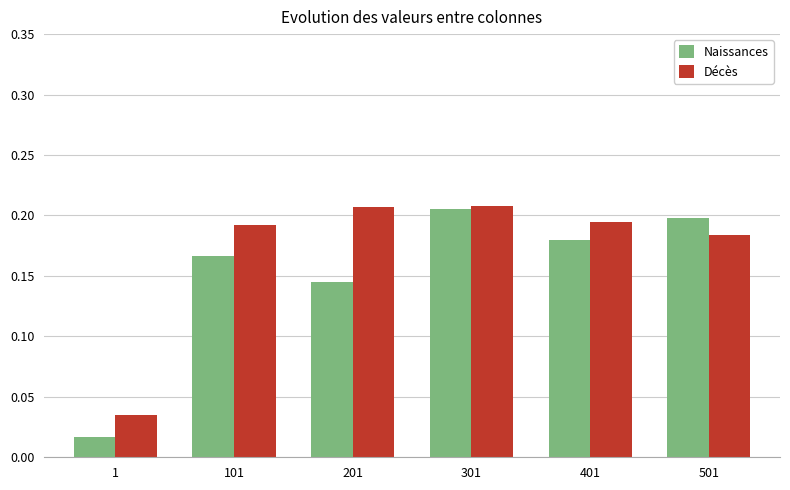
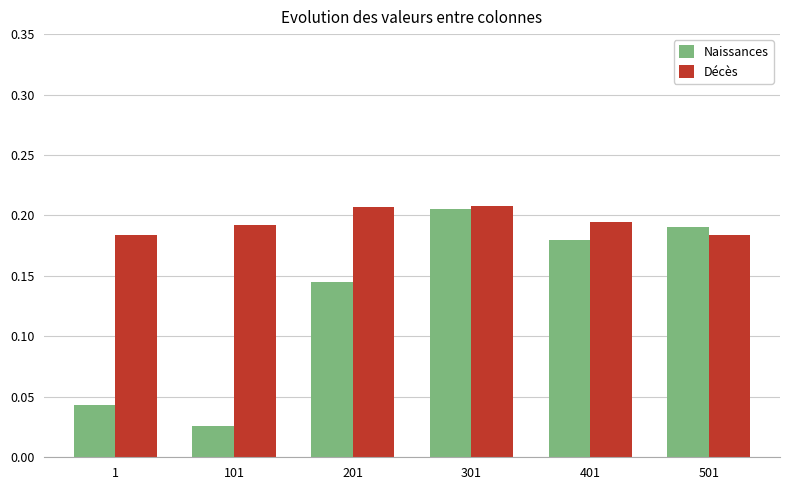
Naissances, 1: 0.017 -> 0.043
Décès, 1: 0.035 -> 0.184
Naissances, 101: 0.167 -> 0.026
Naissances, 501: 0.198 -> 0.191
